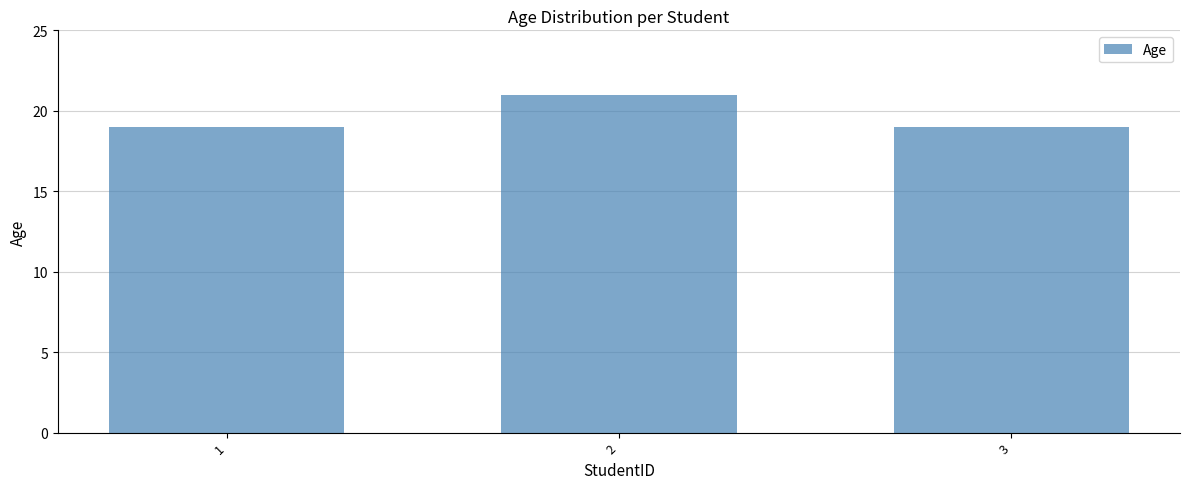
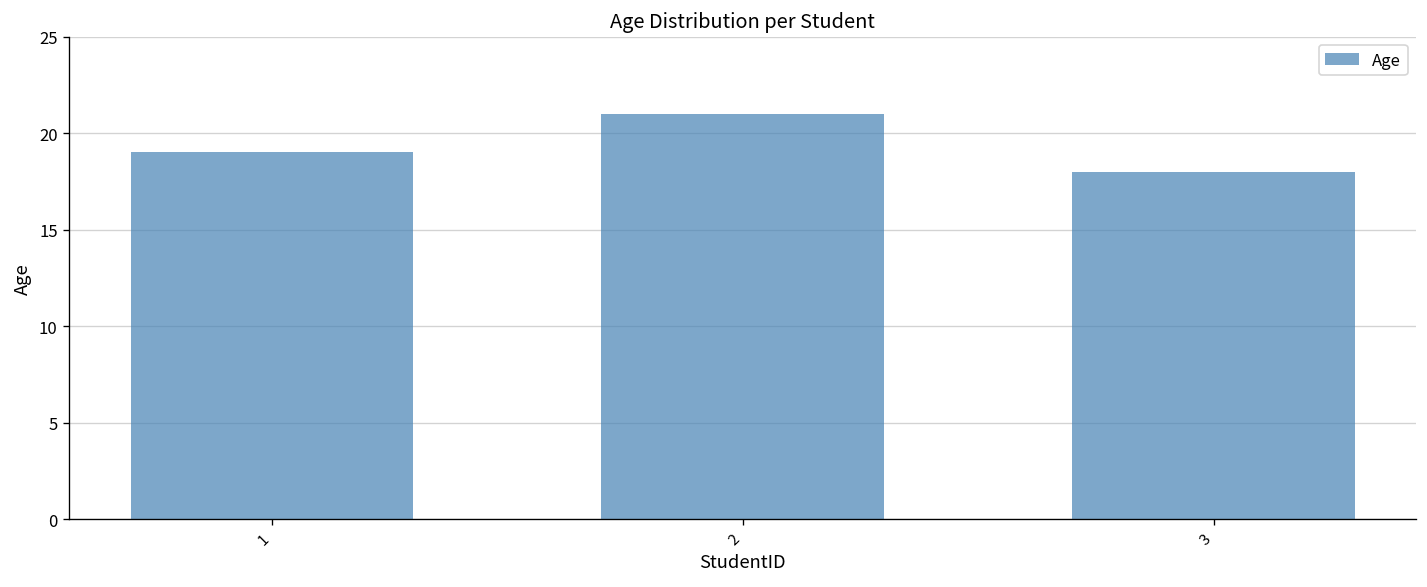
3: 19 -> 18
